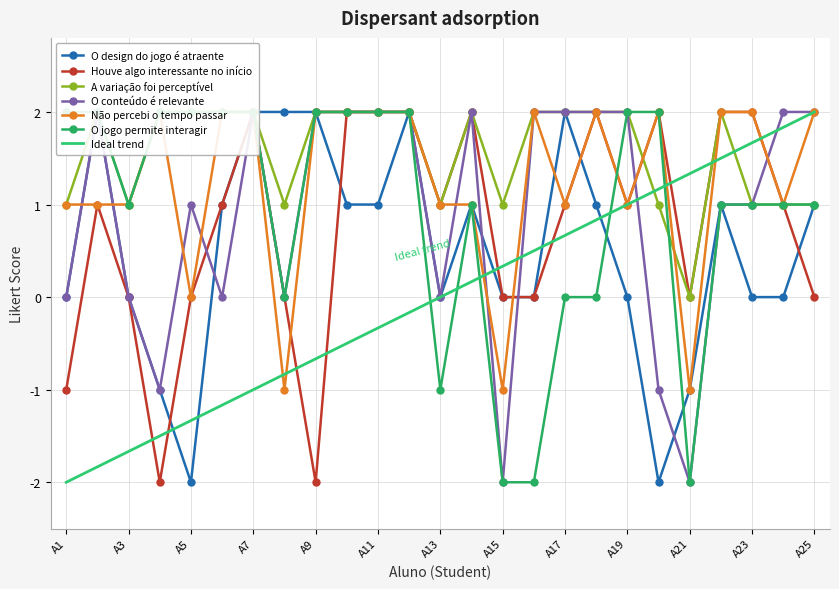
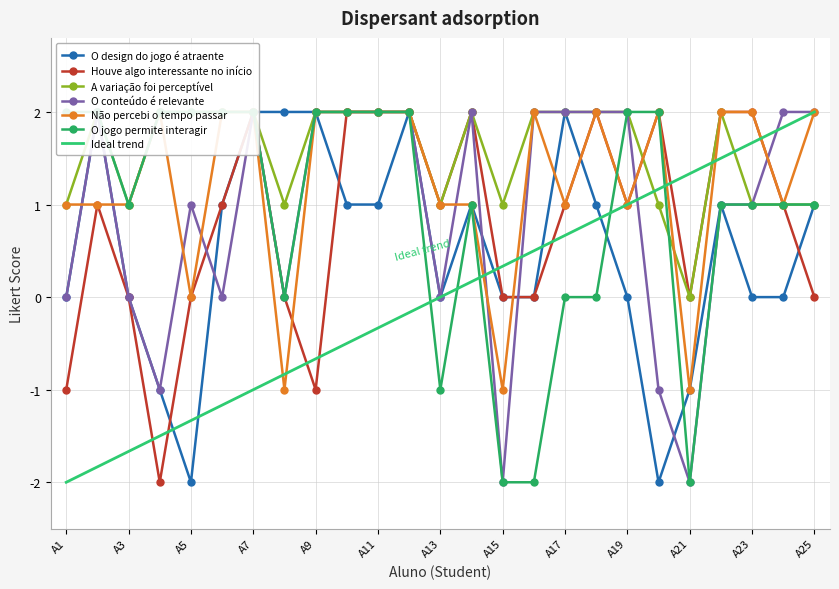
Houve algo interessante no início, A9: -2 -> -1
